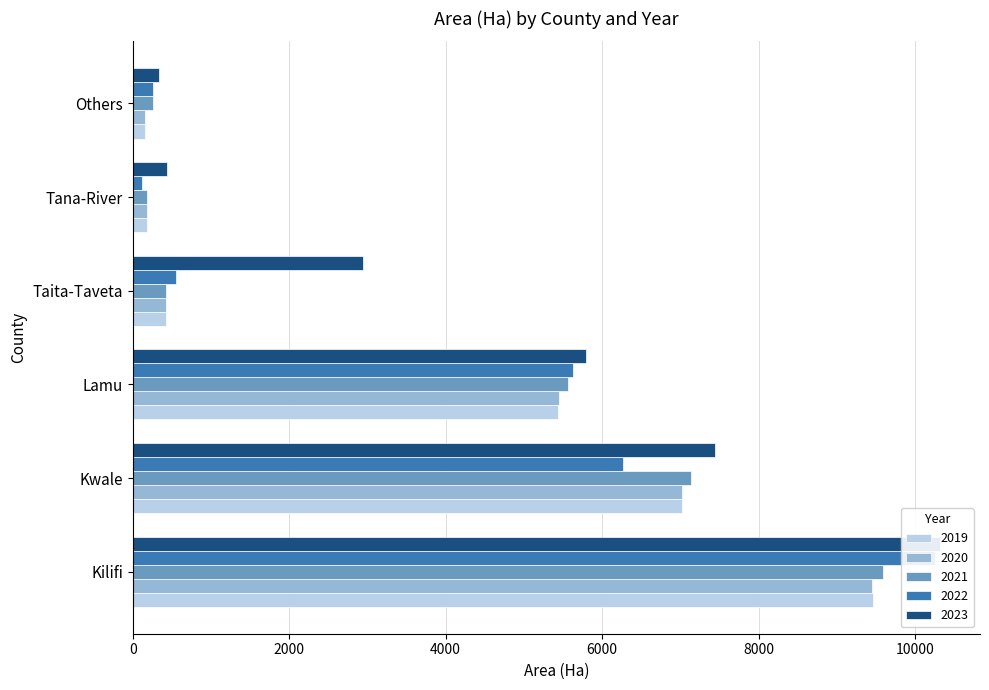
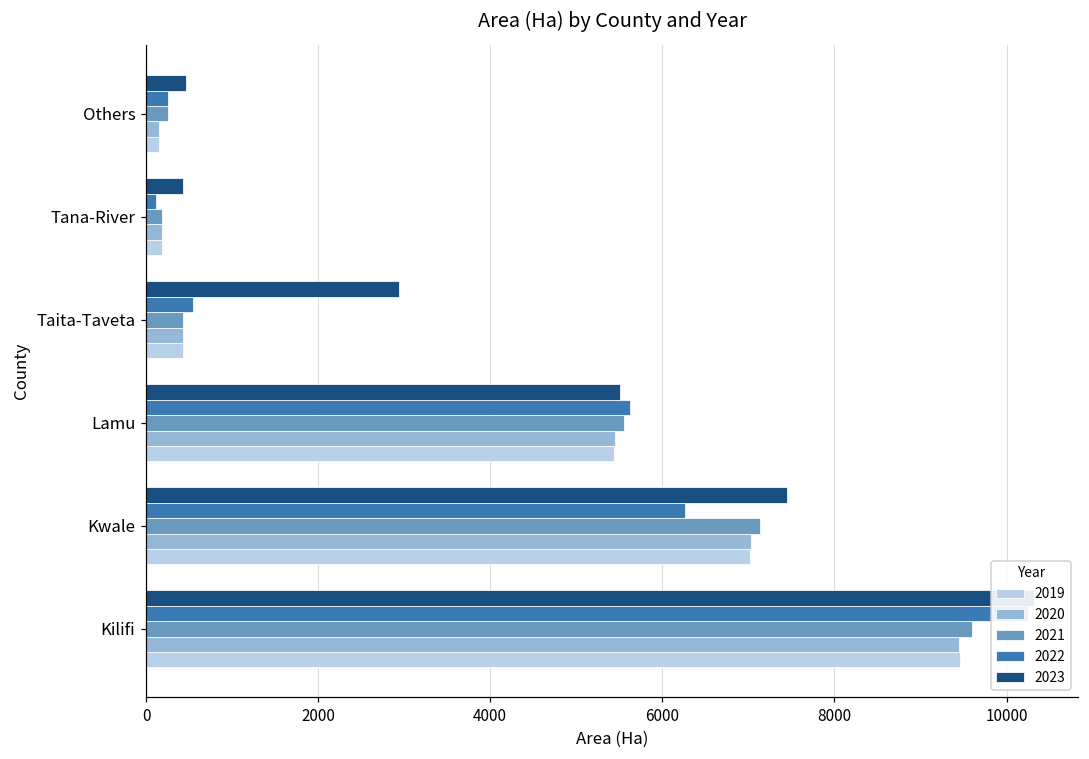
2023, Others: 300 -> 500
2023, Lamu: 5800 -> 5500
